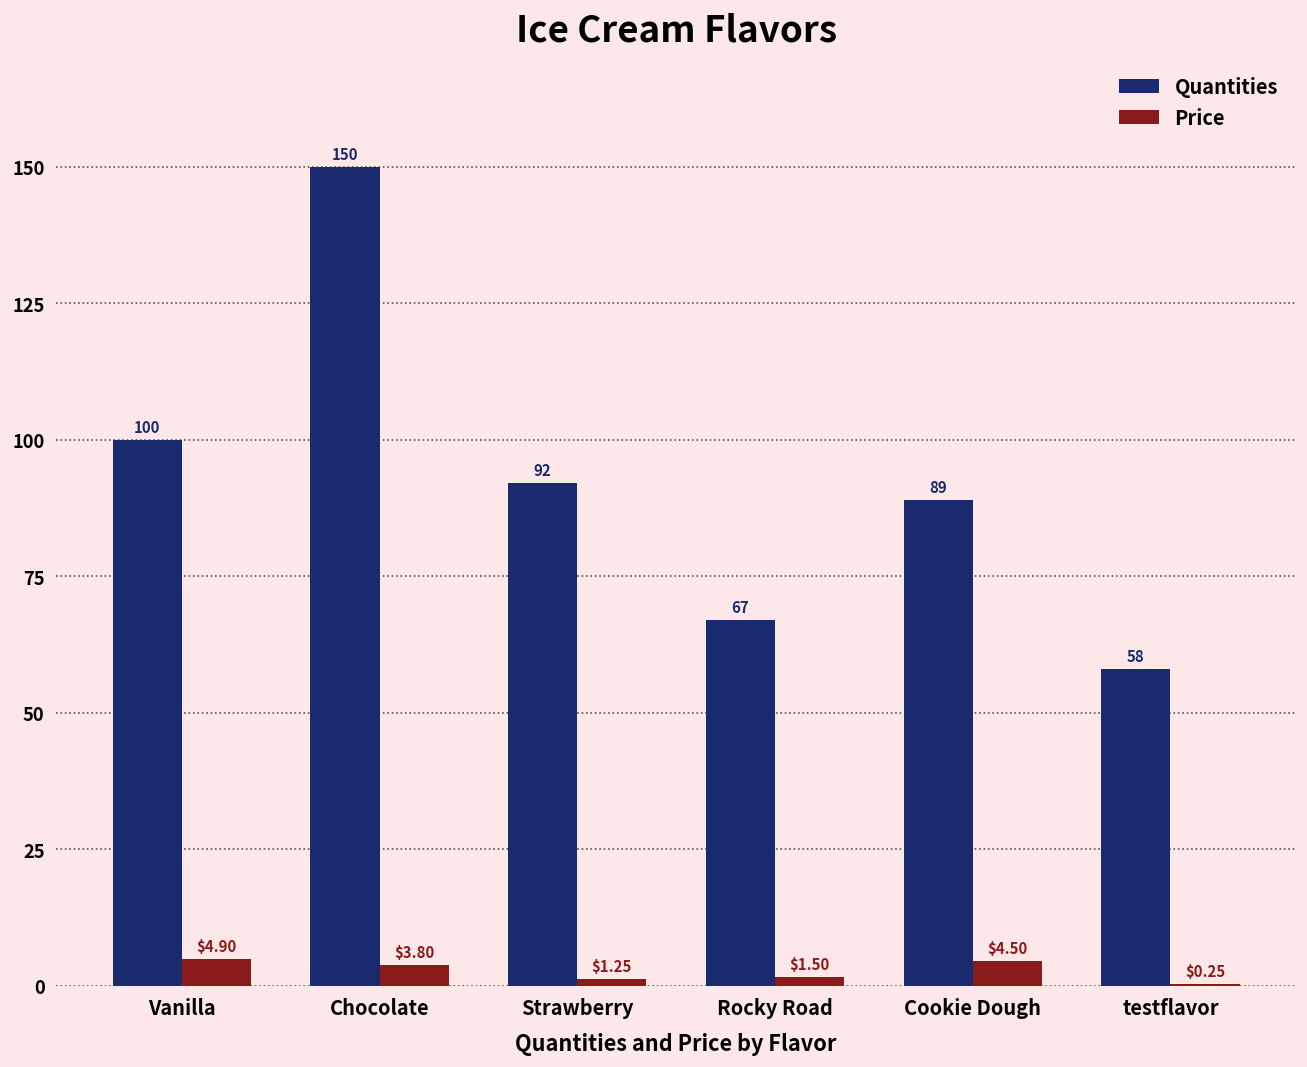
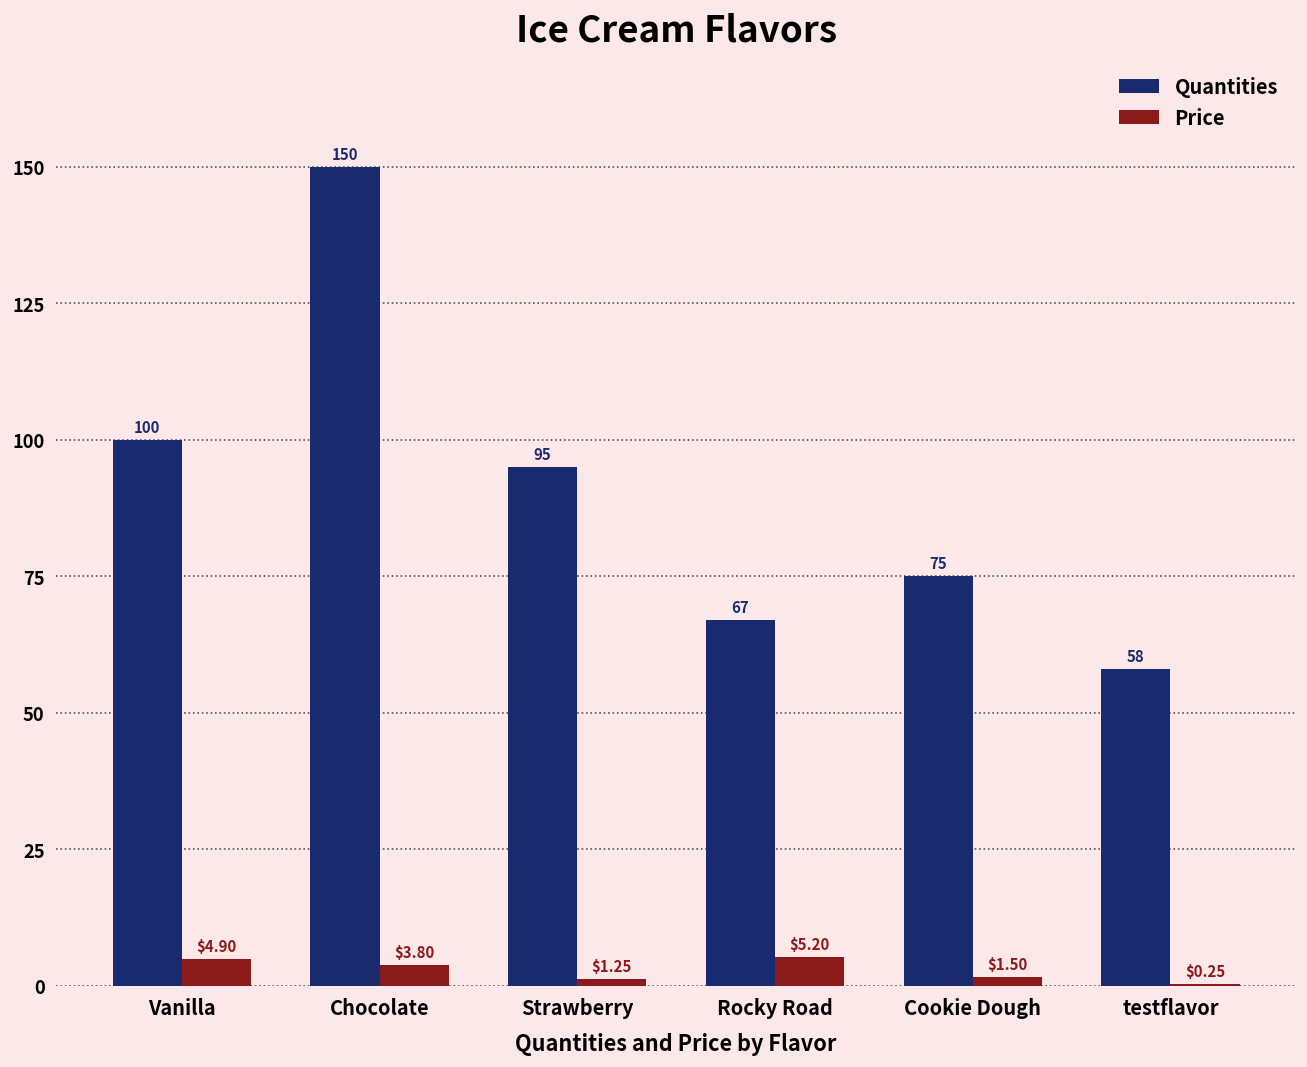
Quantities, Strawberry: 92 -> 95
Price, Rocky Road: $1.50 -> $5.20
Quantities, Cookie Dough: 89 -> 75
Price, Cookie Dough: $4.50 -> $1.50
